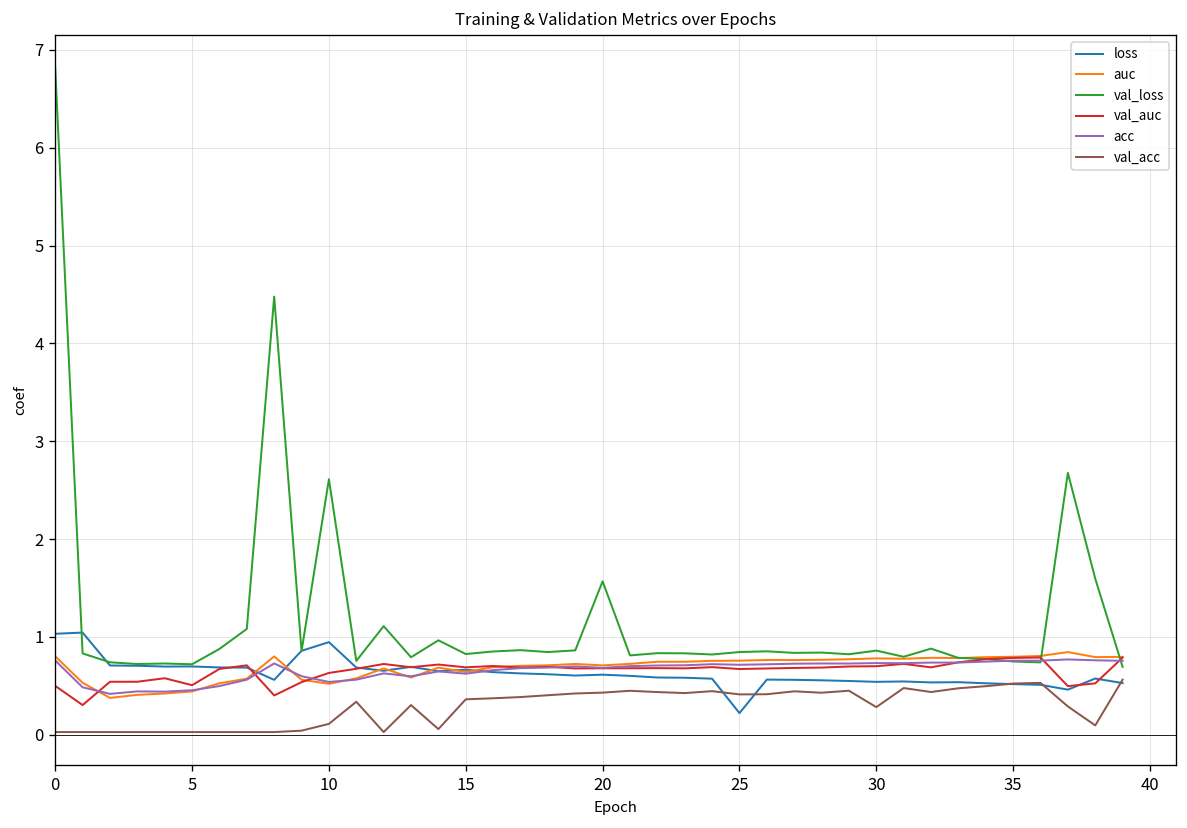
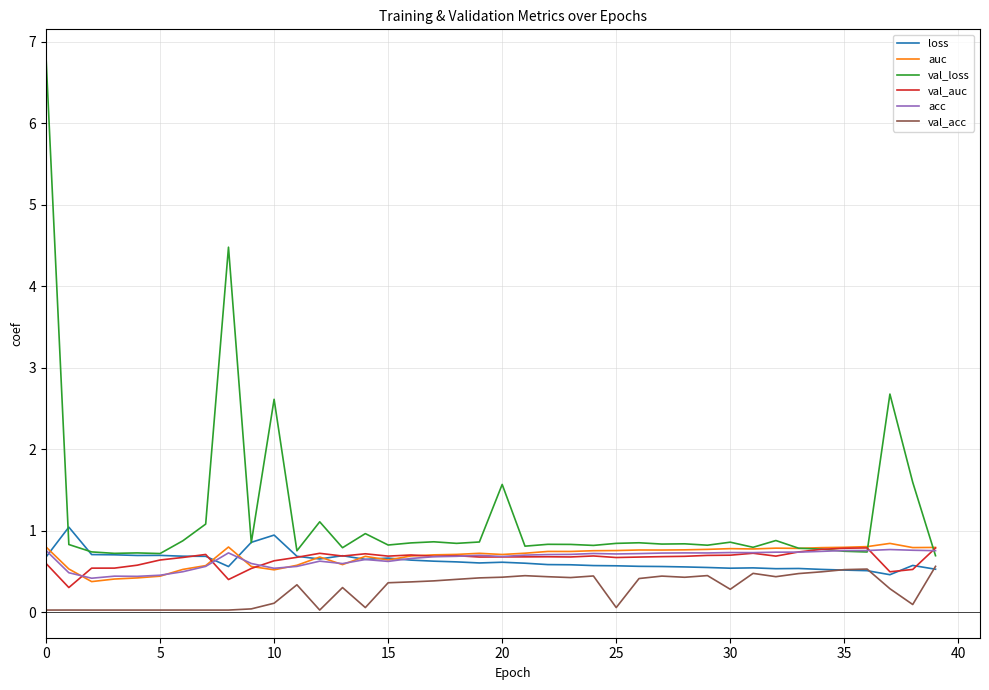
loss, 0: 1.0 -> 0.7
val_auc, 0: 0.5 -> 0.6
val_auc, 5: 0.5 -> 0.6
loss, 25: 0.2 -> 0.6
val_acc, 25: 0.4 -> 0.1
